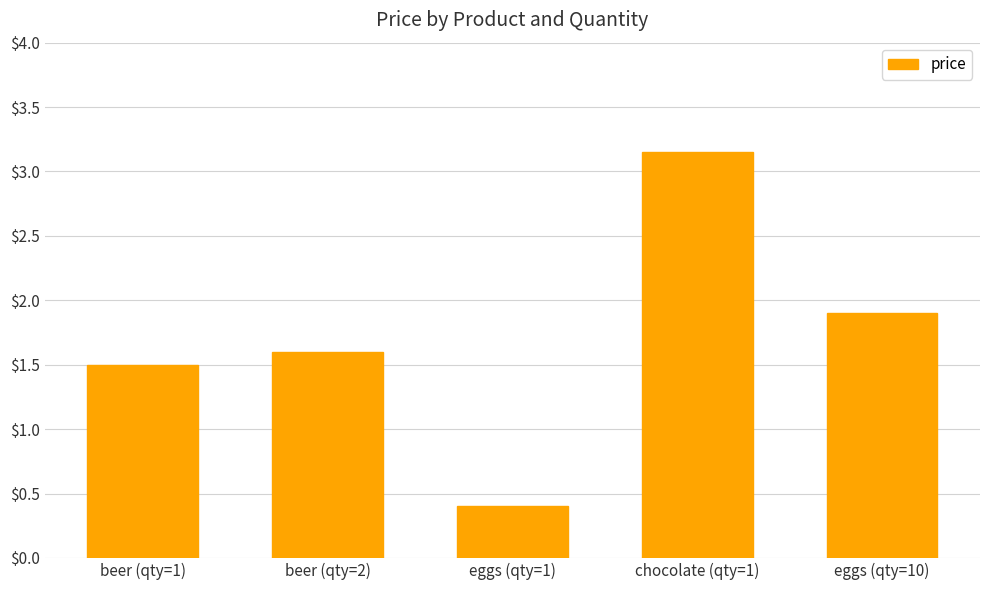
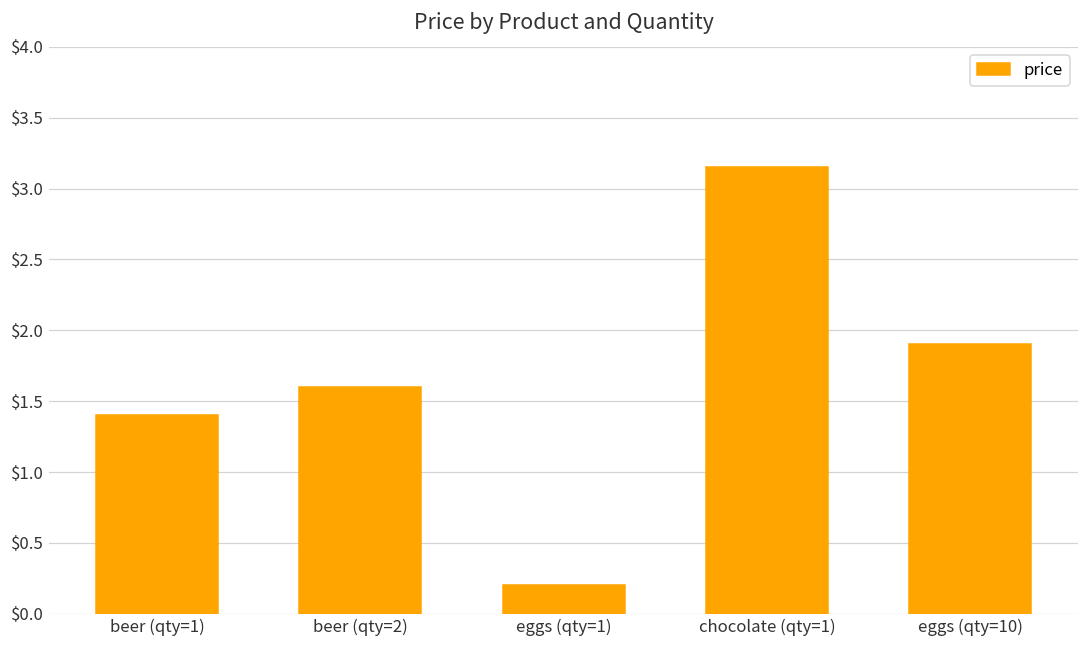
beer (qty=1): $1.5 -> $1.4
eggs (qty=1): $0.4 -> $0.2
